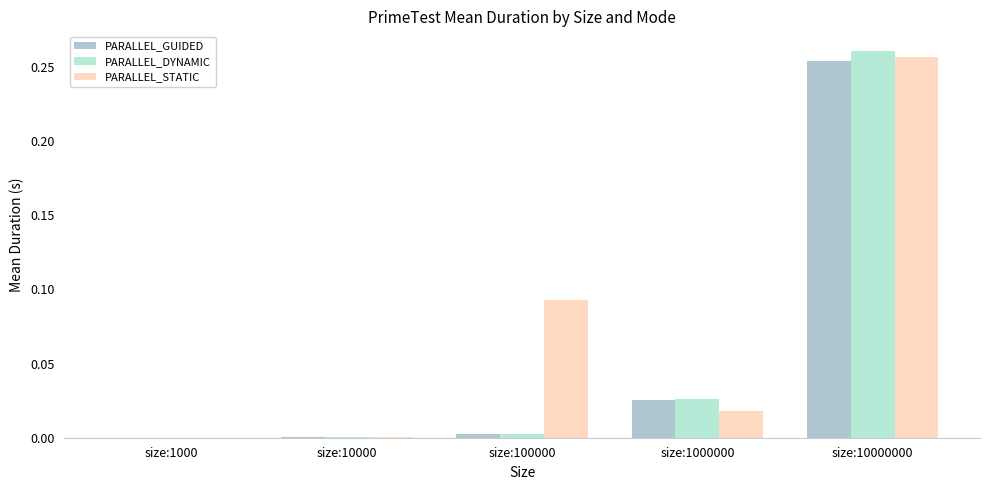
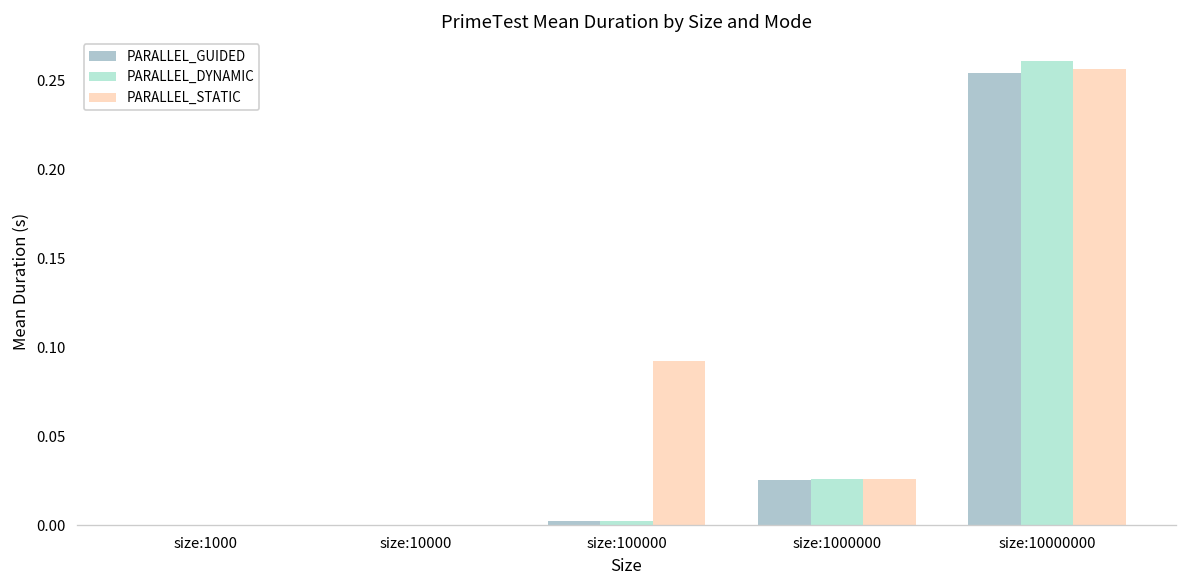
PARALLEL_STATIC, size:1000000: 0.018 -> 0.026
